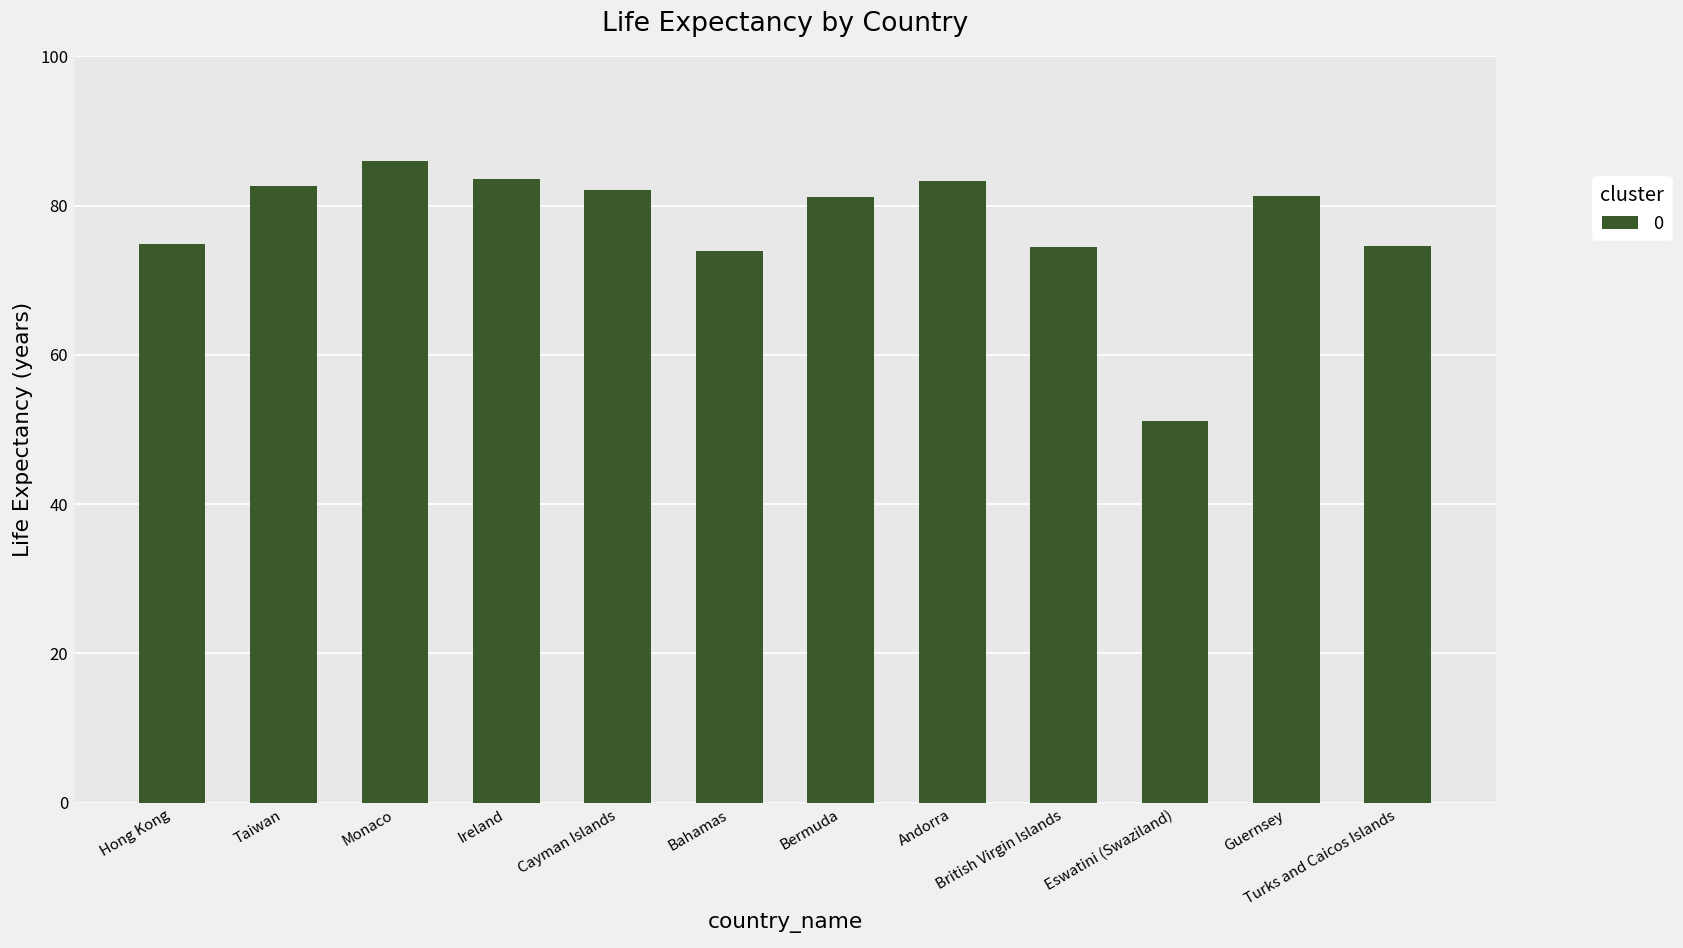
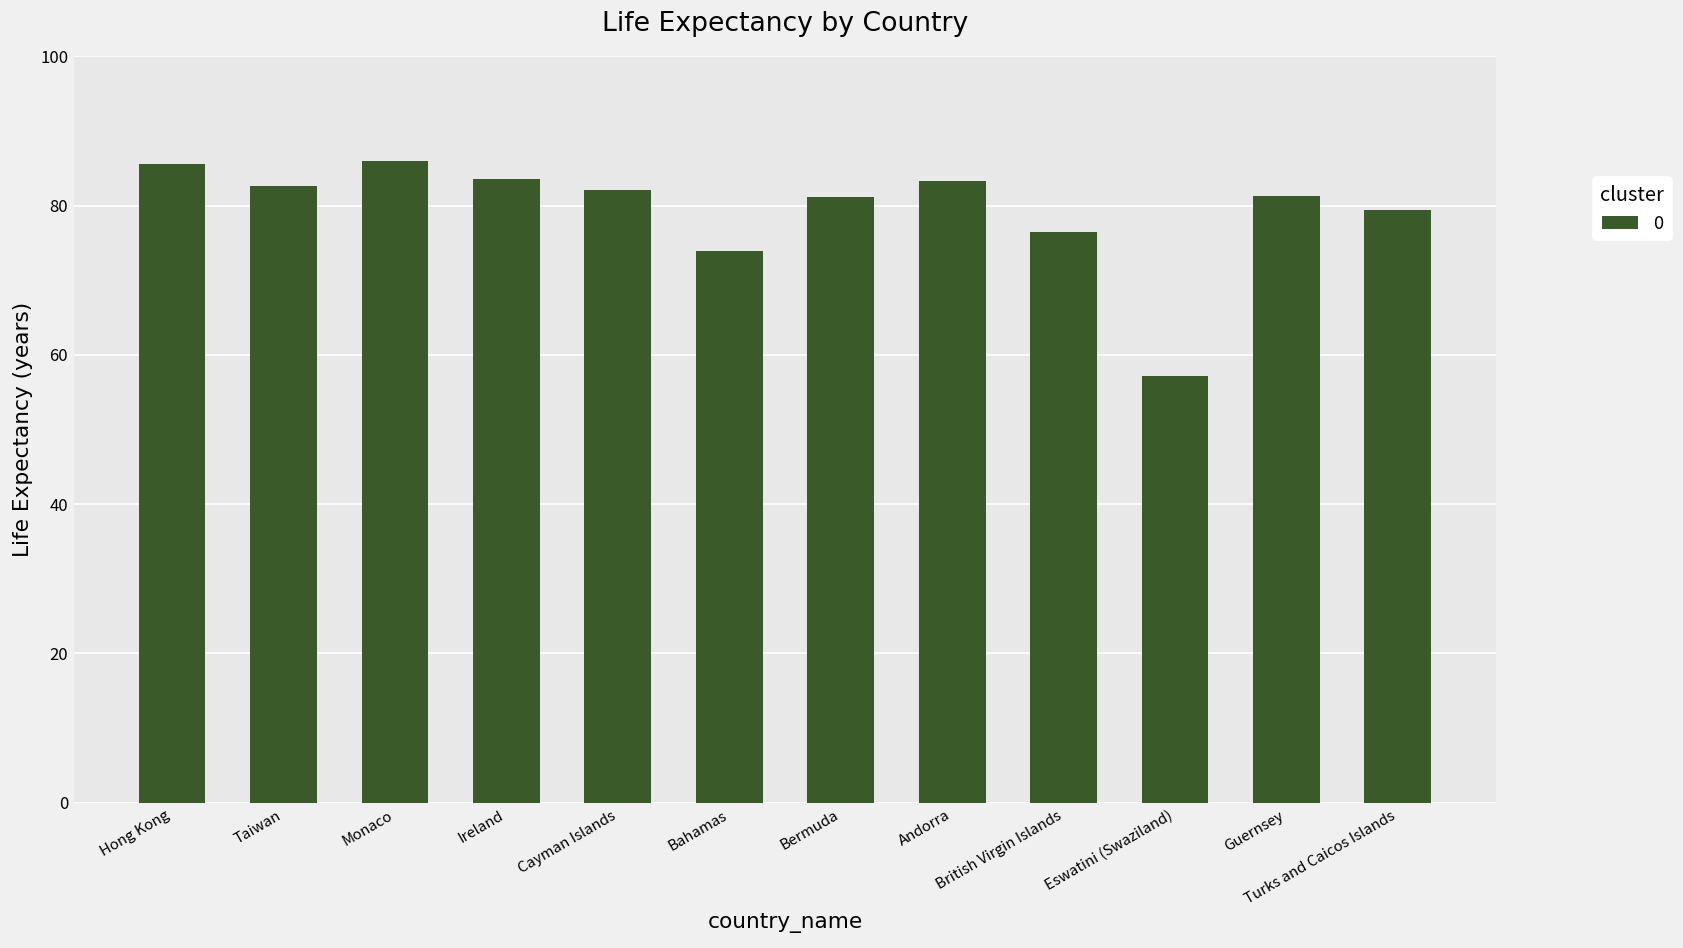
Hong Kong: 75 -> 86
British Virgin Islands: 75 -> 77
Eswatini (Swaziland): 51 -> 57
Turks and Caicos Islands: 75 -> 79
